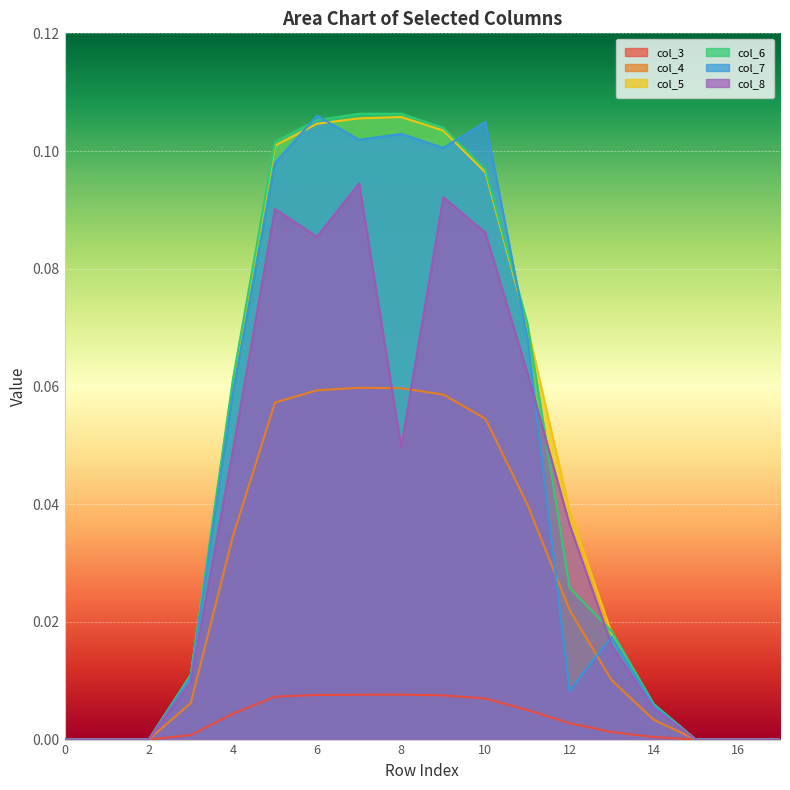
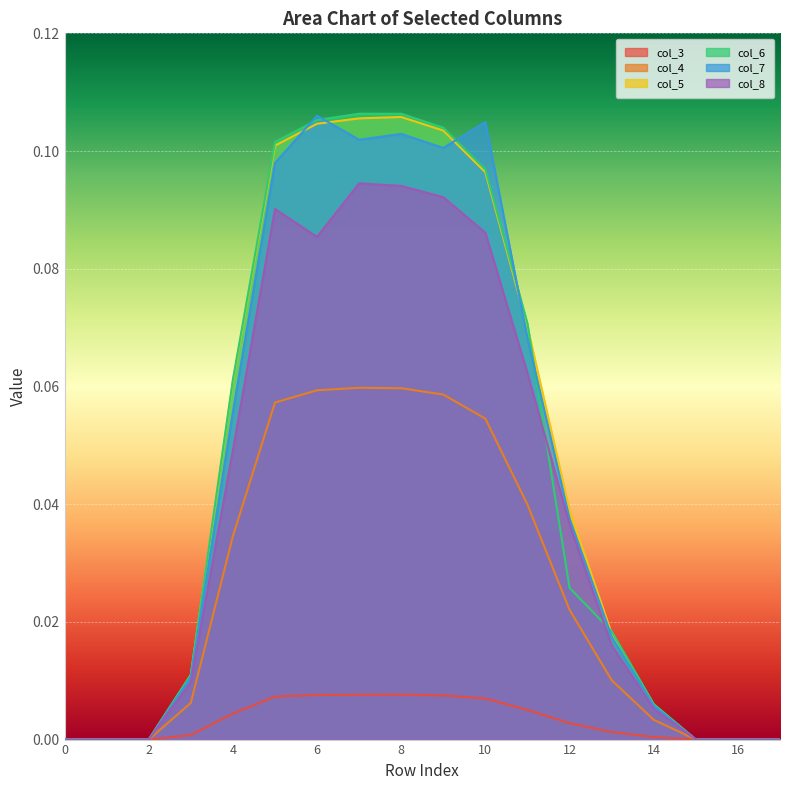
col_7, 4: 0.059 -> 0.056
col_8, 8: 0.050 -> 0.094
col_7, 12: 0.008 -> 0.038
